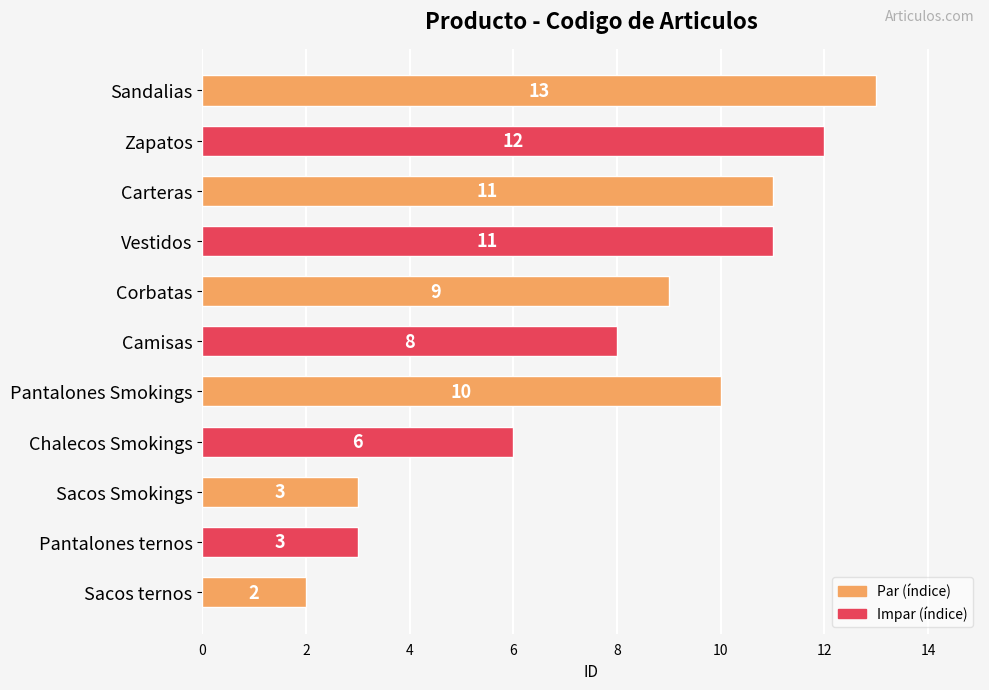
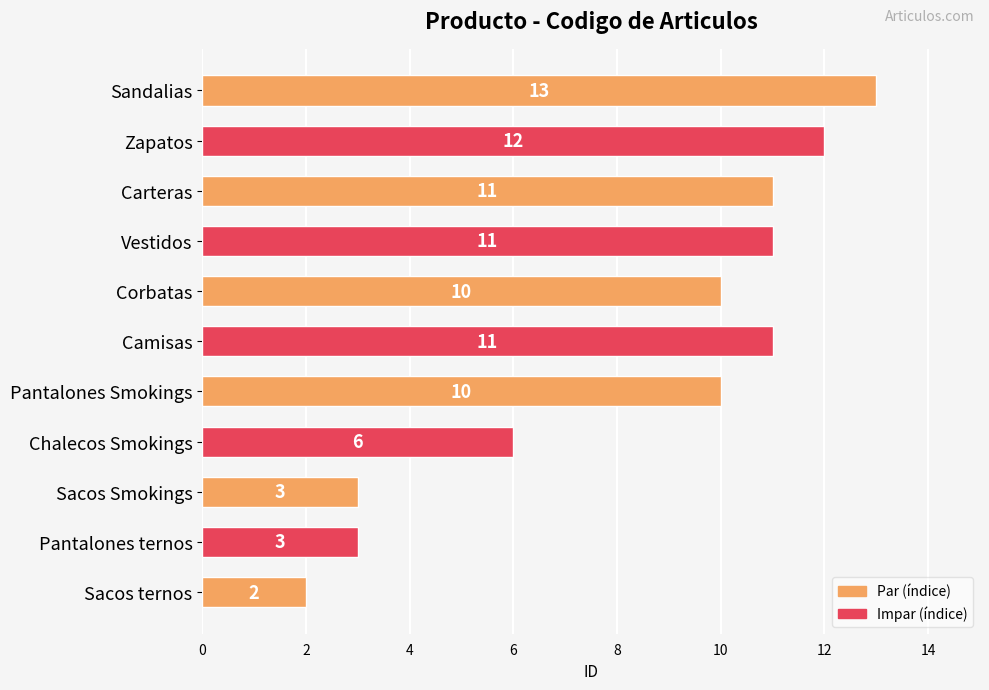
Corbatas: 9 -> 10
Camisas: 8 -> 11
